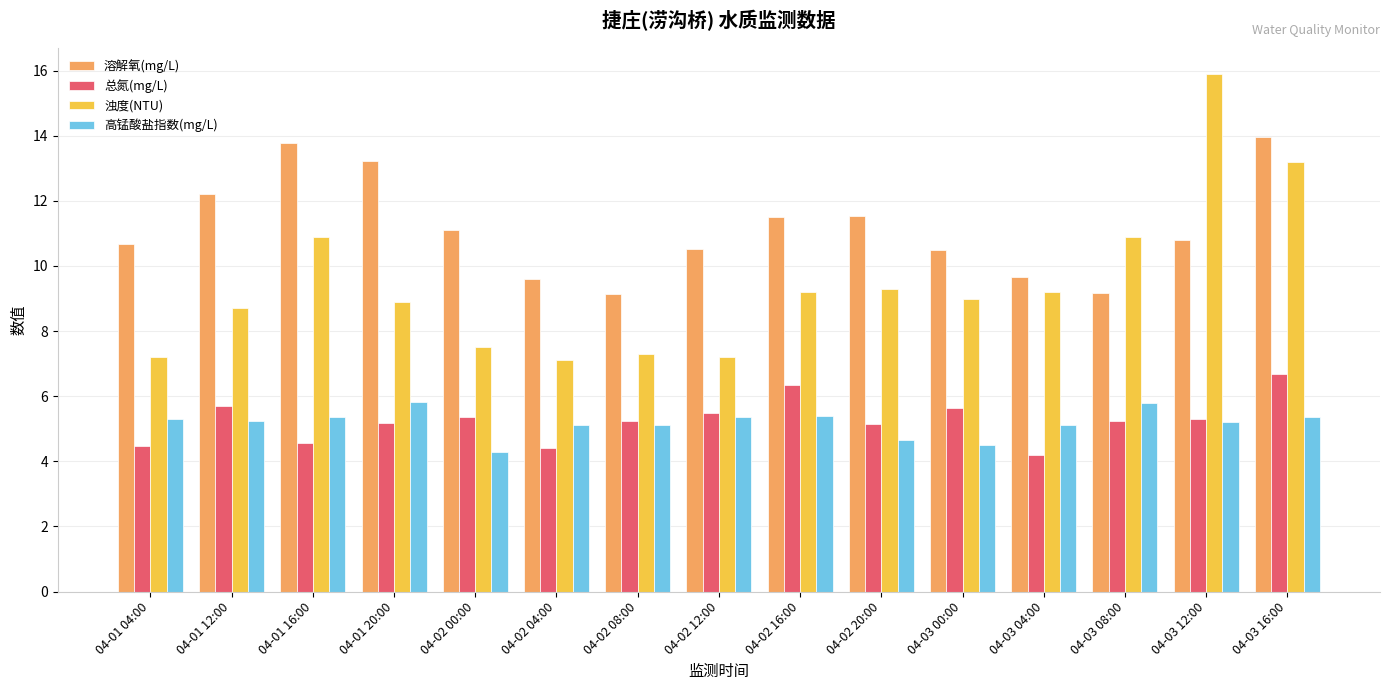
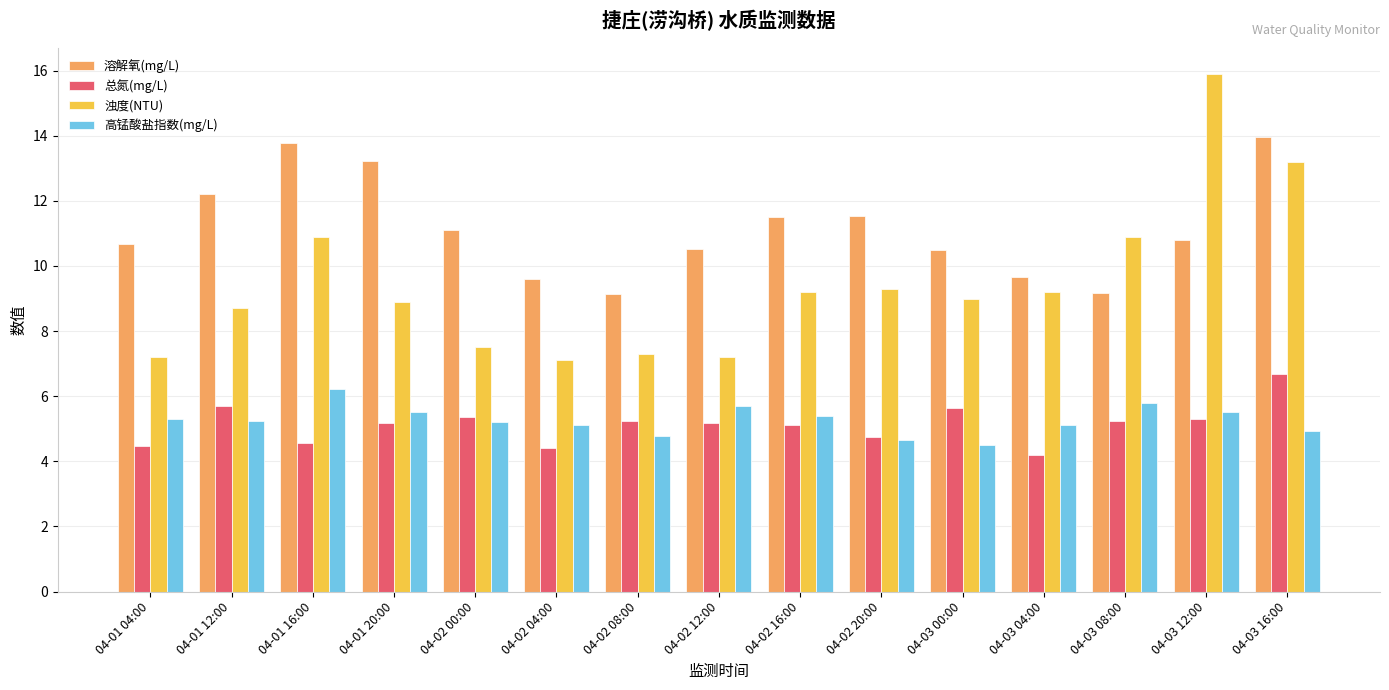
高锰酸盐指数(mg/L), 04-01 16:00: 5.4 -> 6.2
高锰酸盐指数(mg/L), 04-01 20:00: 5.8 -> 5.5
高锰酸盐指数(mg/L), 04-02 00:00: 4.3 -> 5.2
高锰酸盐指数(mg/L), 04-02 08:00: 5.1 -> 4.8
总氮(mg/L), 04-02 12:00: 5.5 -> 5.2
高锰酸盐指数(mg/L), 04-02 12:00: 5.4 -> 5.7
总氮(mg/L), 04-02 16:00: 6.3 -> 5.1
总氮(mg/L), 04-02 20:00: 5.2 -> 4.8
高锰酸盐指数(mg/L), 04-03 12:00: 5.2 -> 5.5
高锰酸盐指数(mg/L), 04-03 16:00: 5.4 -> 4.9
